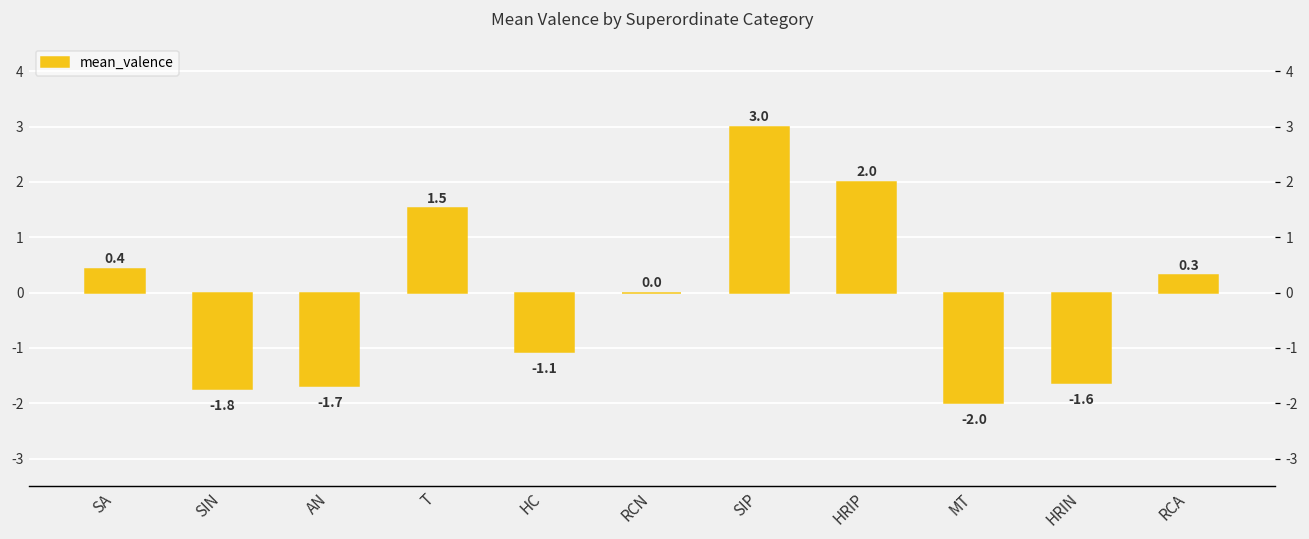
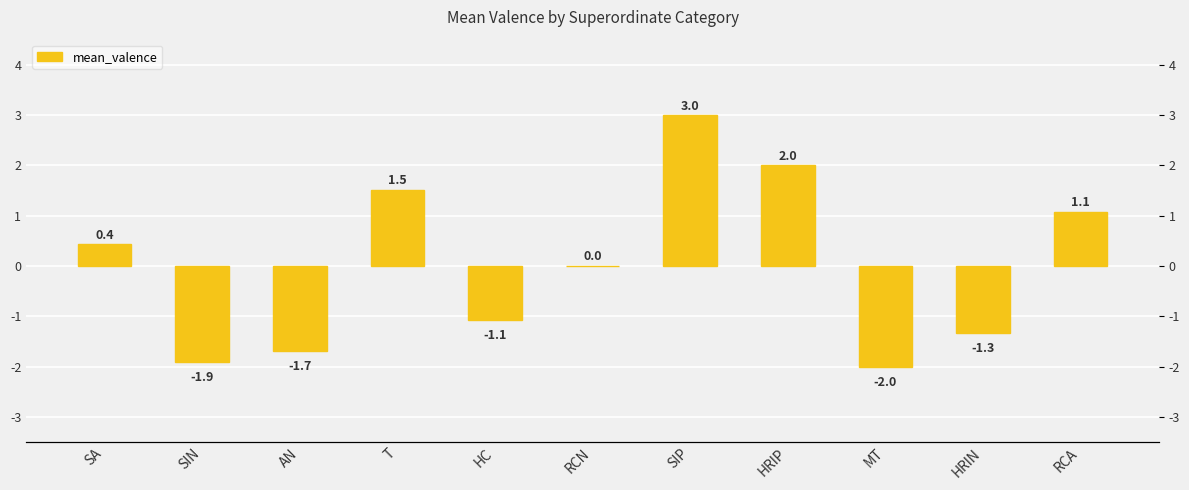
SIN: -1.8 -> -1.9
HRIN: -1.6 -> -1.3
RCA: 0.3 -> 1.1
